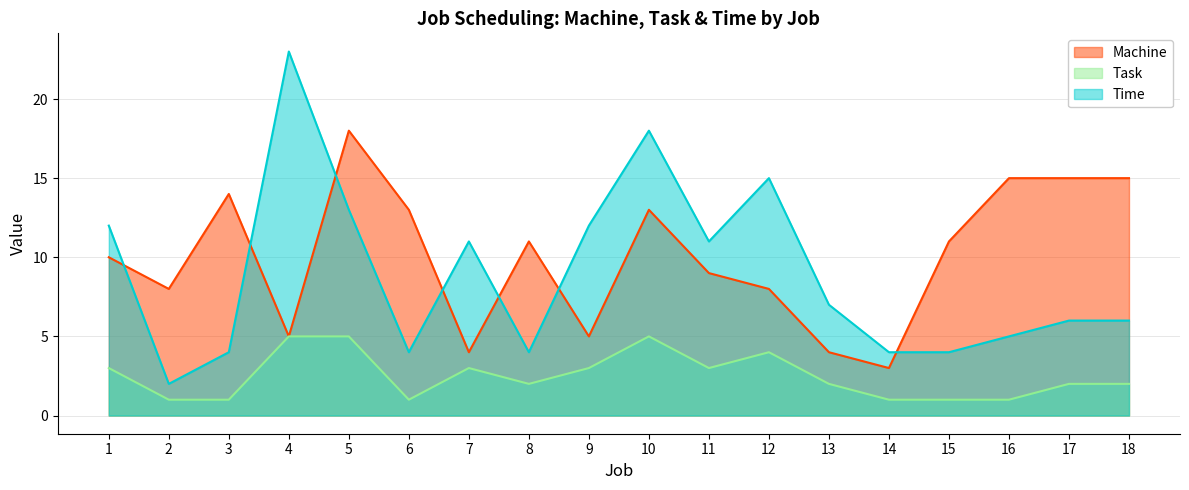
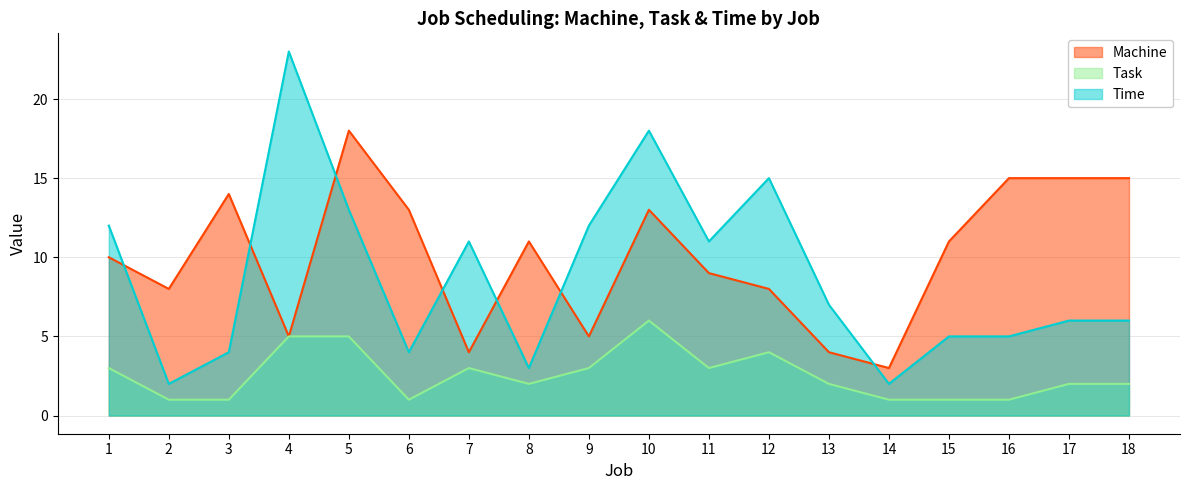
Time, 8: 4 -> 3
Task, 10: 5 -> 6
Time, 14: 4 -> 2
Time, 15: 4 -> 5
